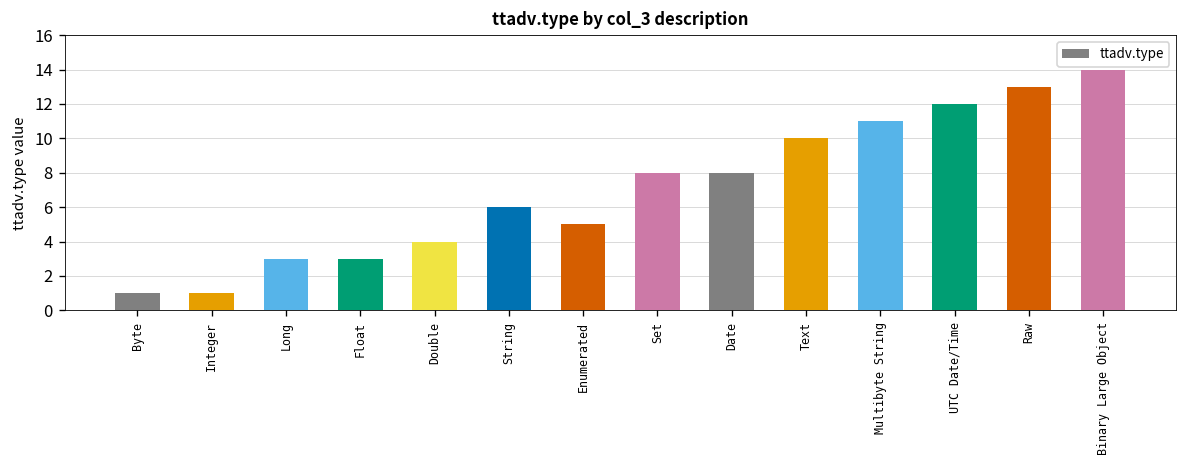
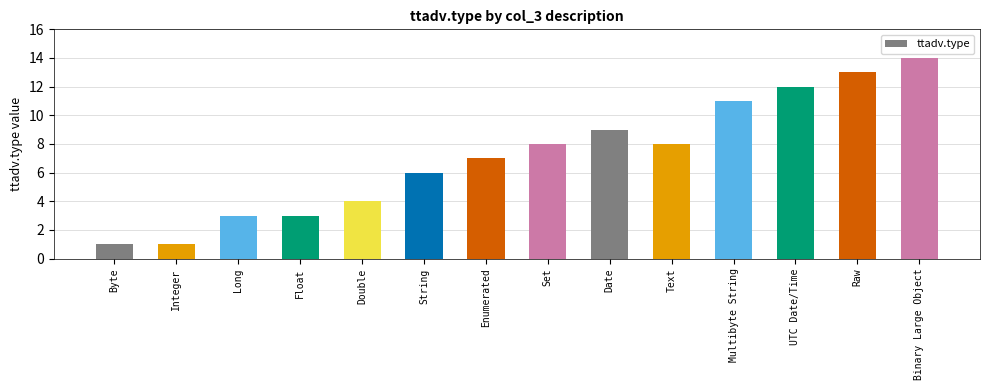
Enumerated: 5 -> 7
Date: 8 -> 9
Text: 10 -> 8
